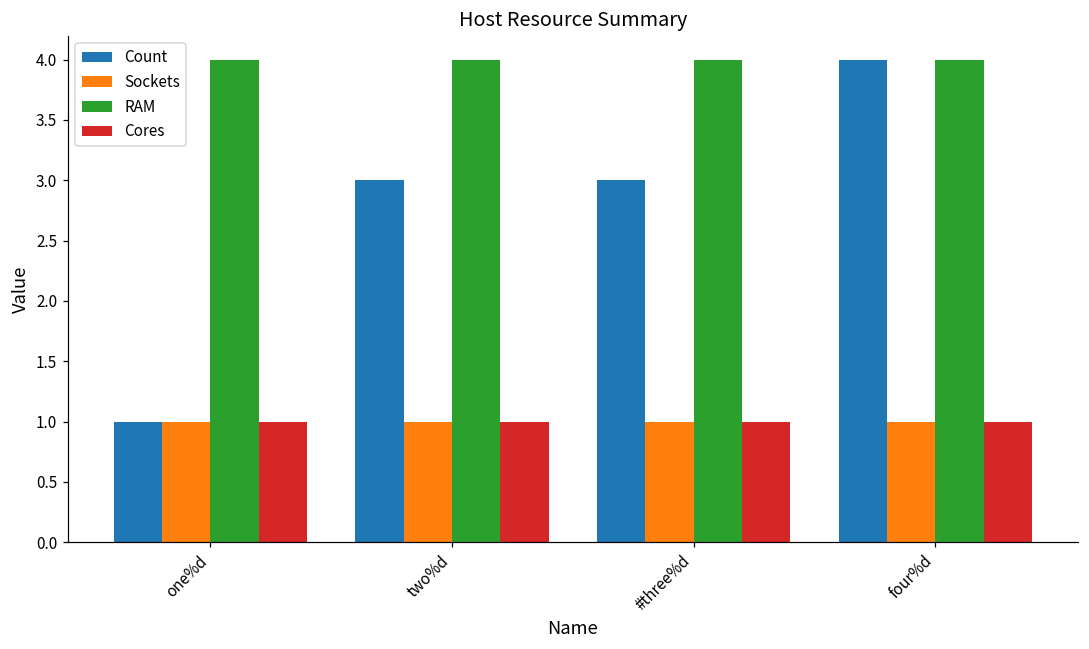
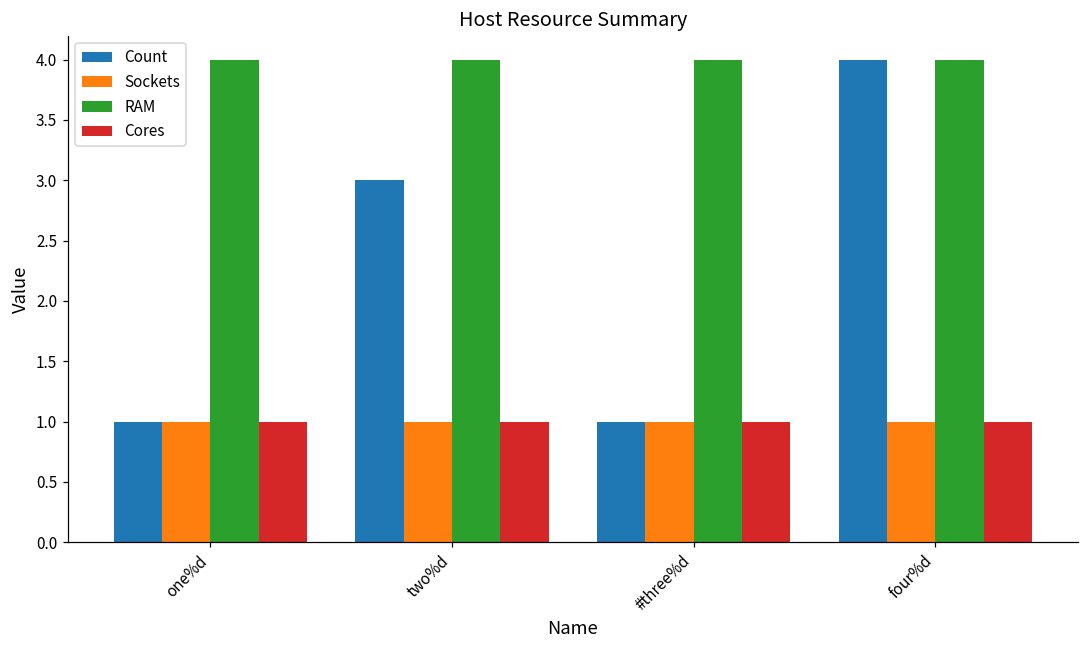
Count, #three%d: 3 -> 1
